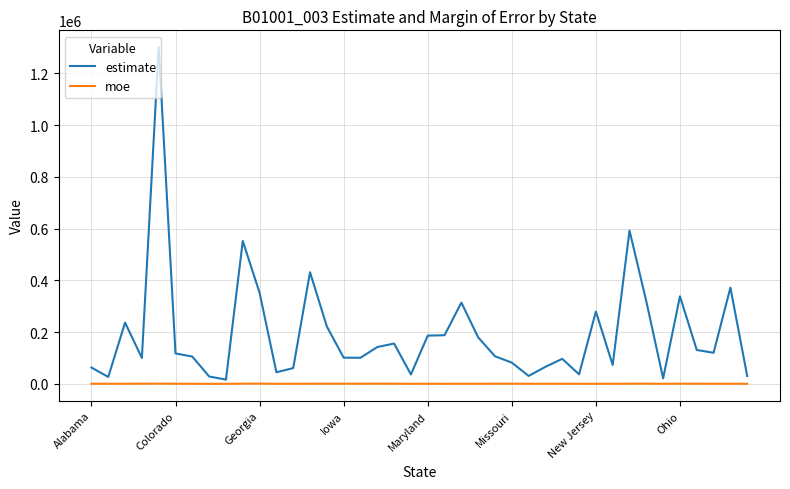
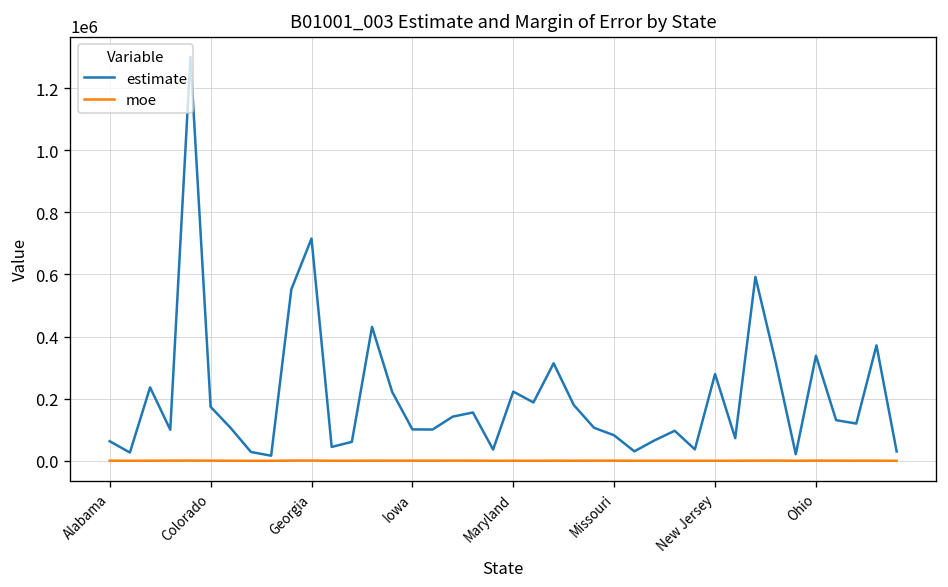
estimate, Colorado: 120000 -> 170000
estimate, Georgia: 350000 -> 720000
estimate, Maryland: 190000 -> 220000
